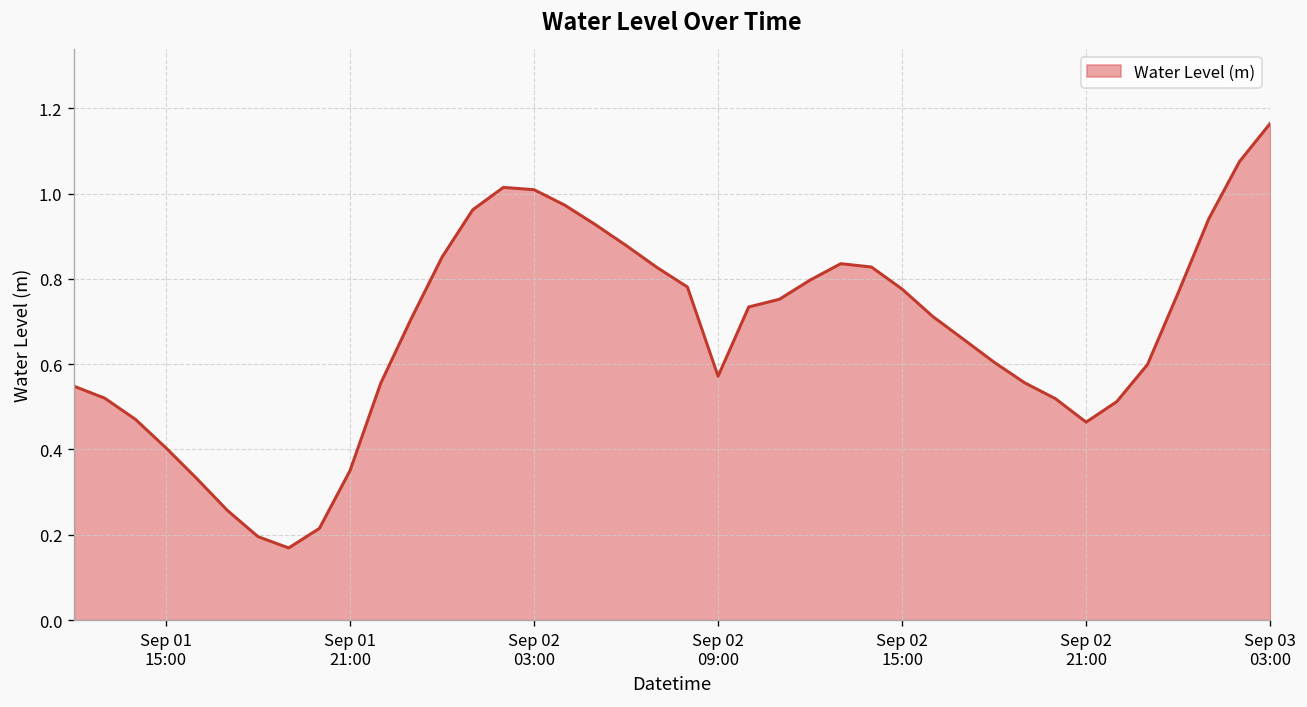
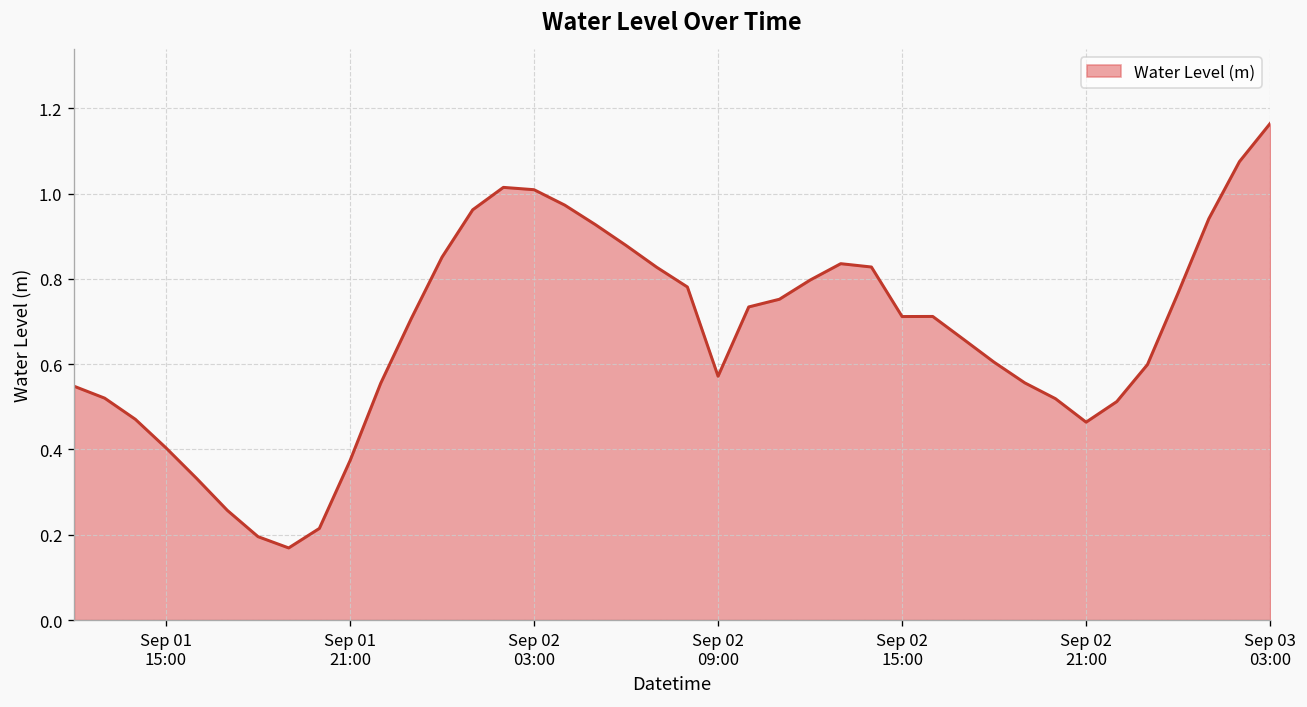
Sep 01 21:00: 0.35 -> 0.37
Sep 02 15:00: 0.78 -> 0.71
